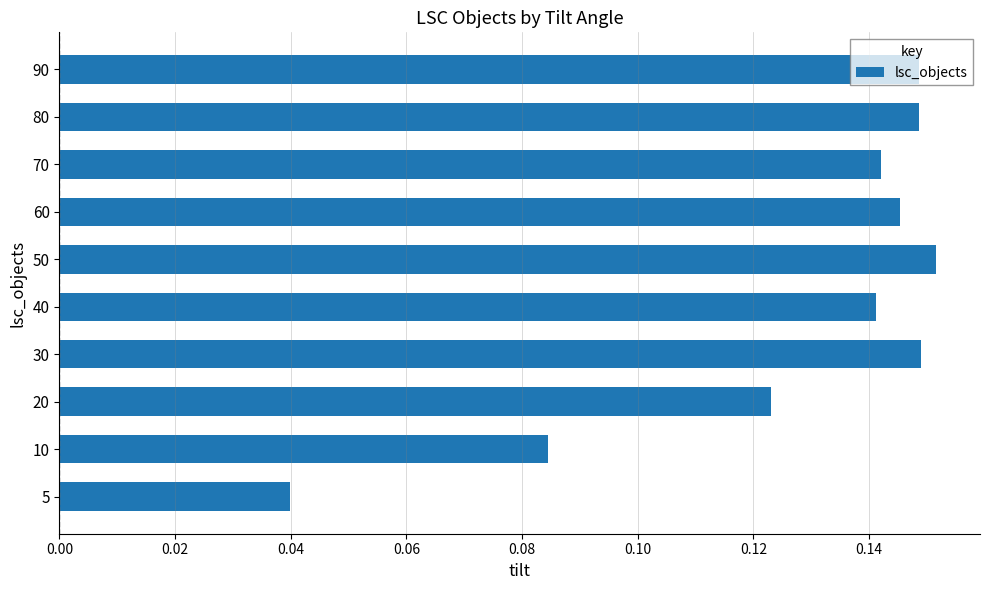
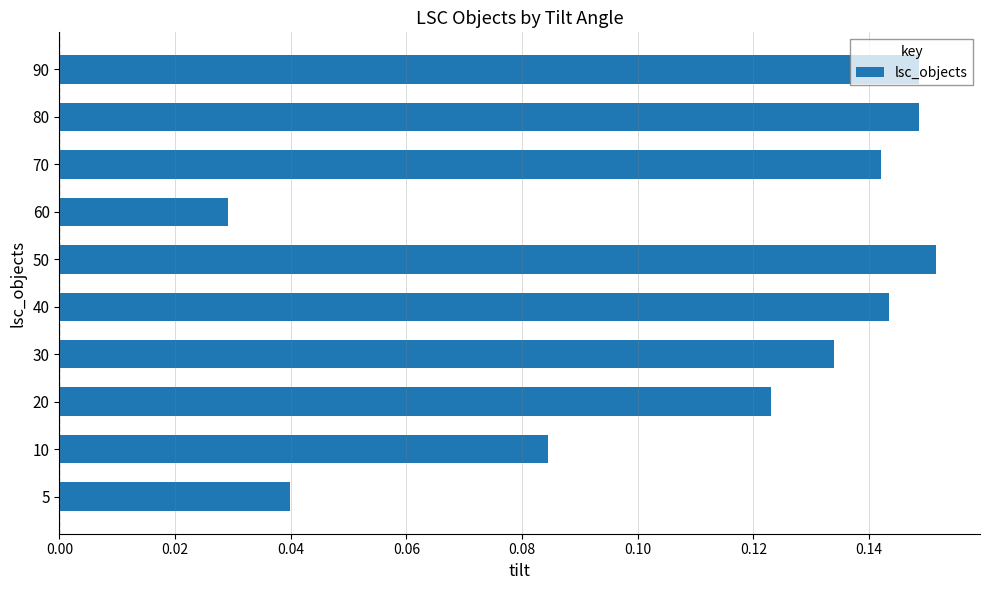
60: 0.145 -> 0.029
40: 0.141 -> 0.143
30: 0.149 -> 0.134
